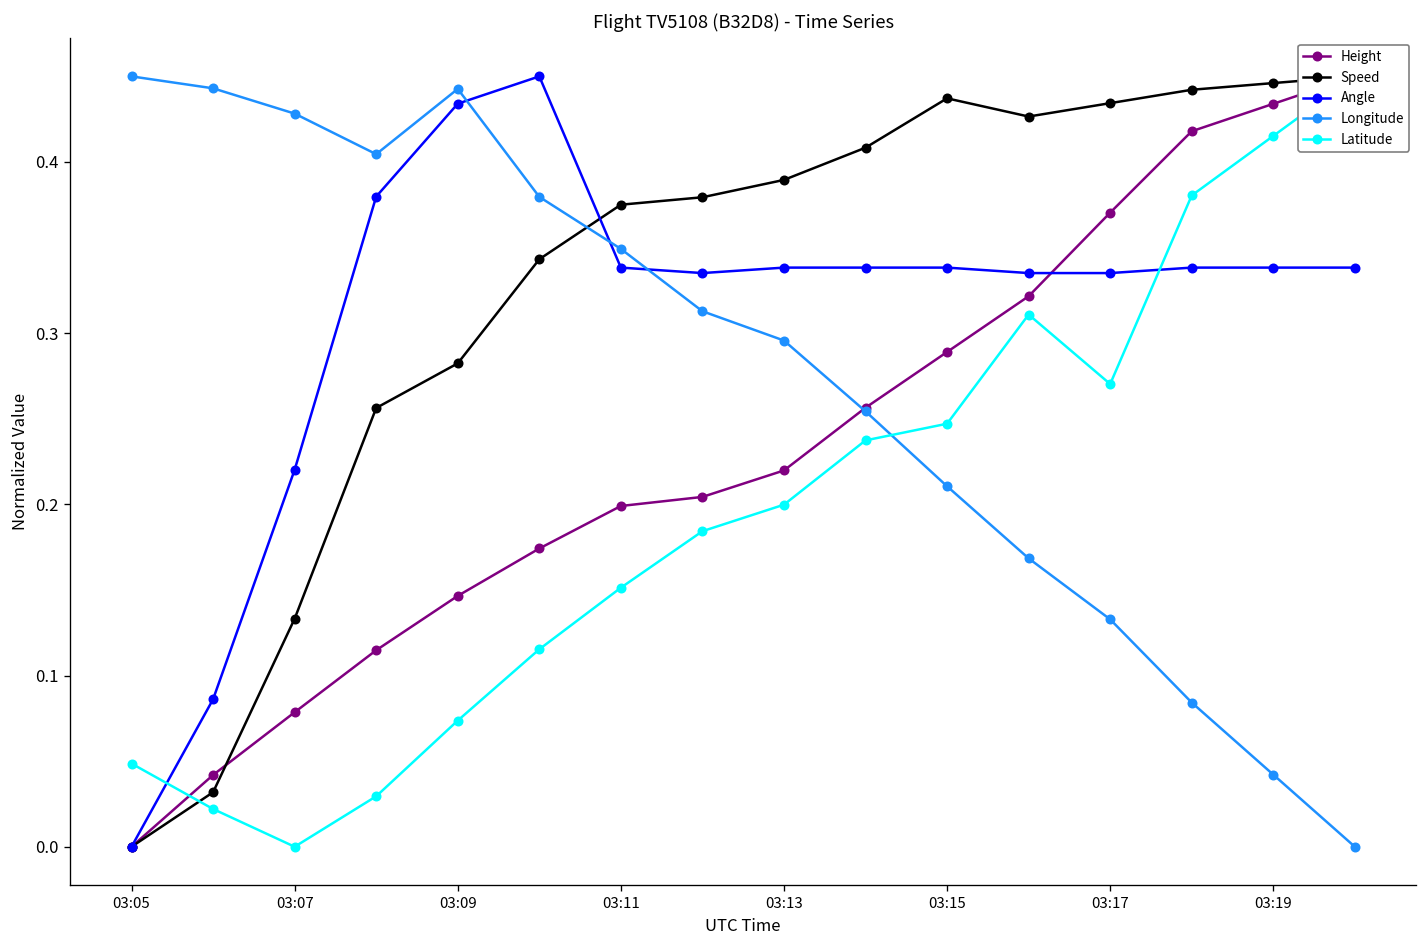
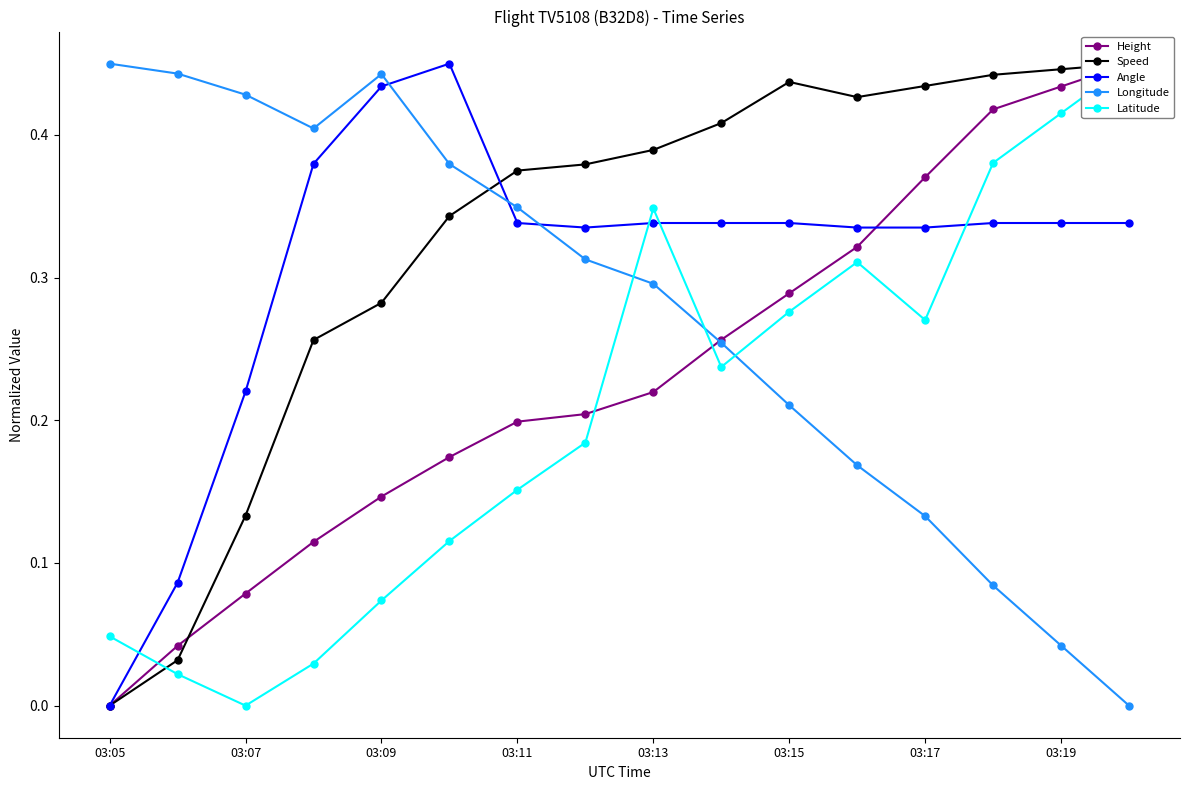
Latitude, 03:13: 0.200 -> 0.349
Latitude, 03:15: 0.247 -> 0.276
